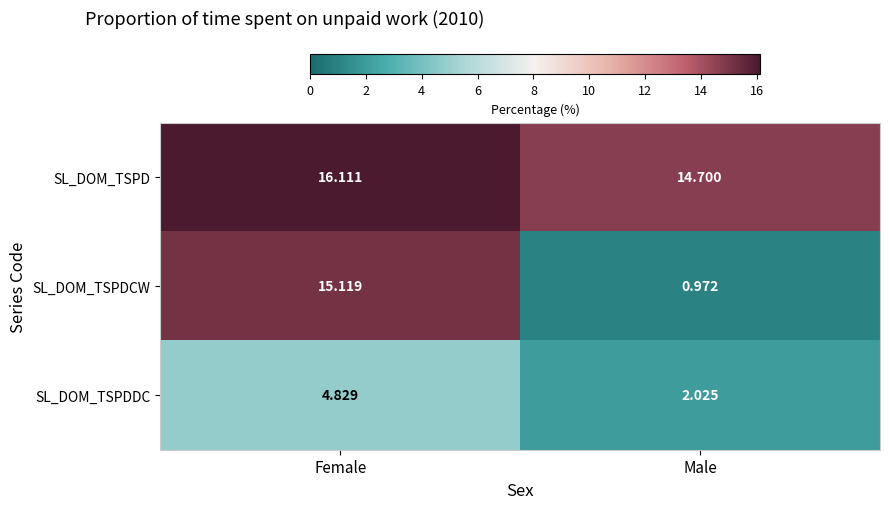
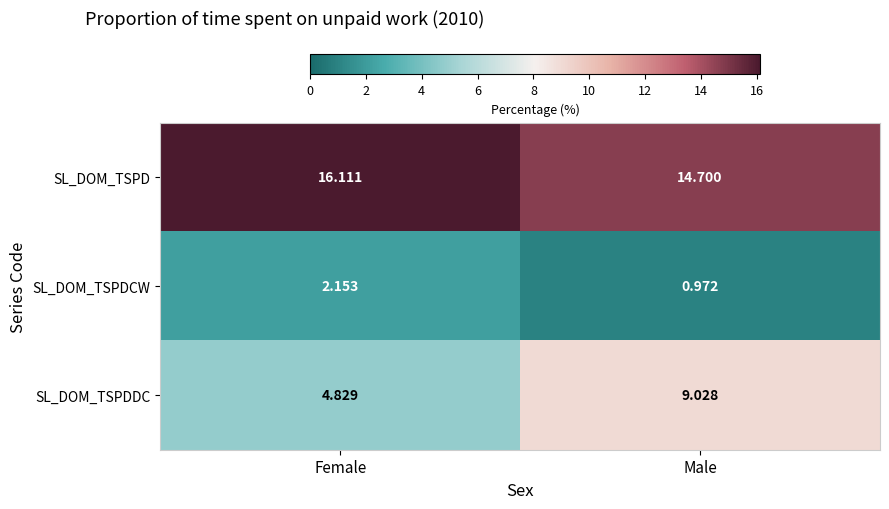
SL_DOM_TSPDCW, Female: 15.119 -> 2.153
SL_DOM_TSPDDC, Male: 2.025 -> 9.028
